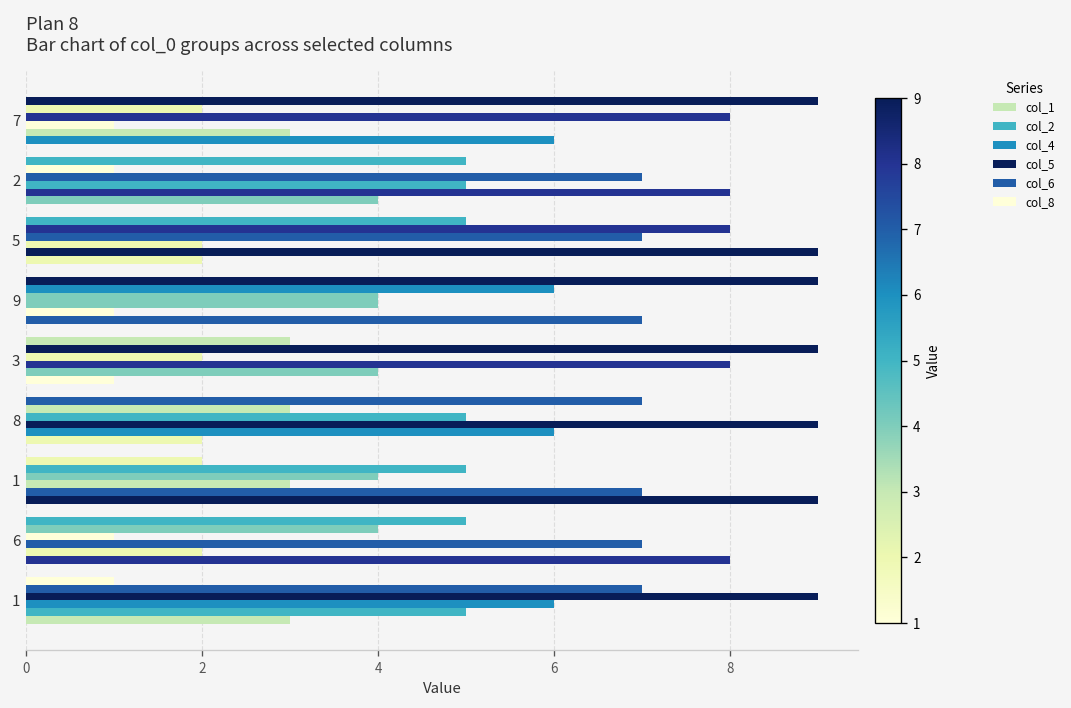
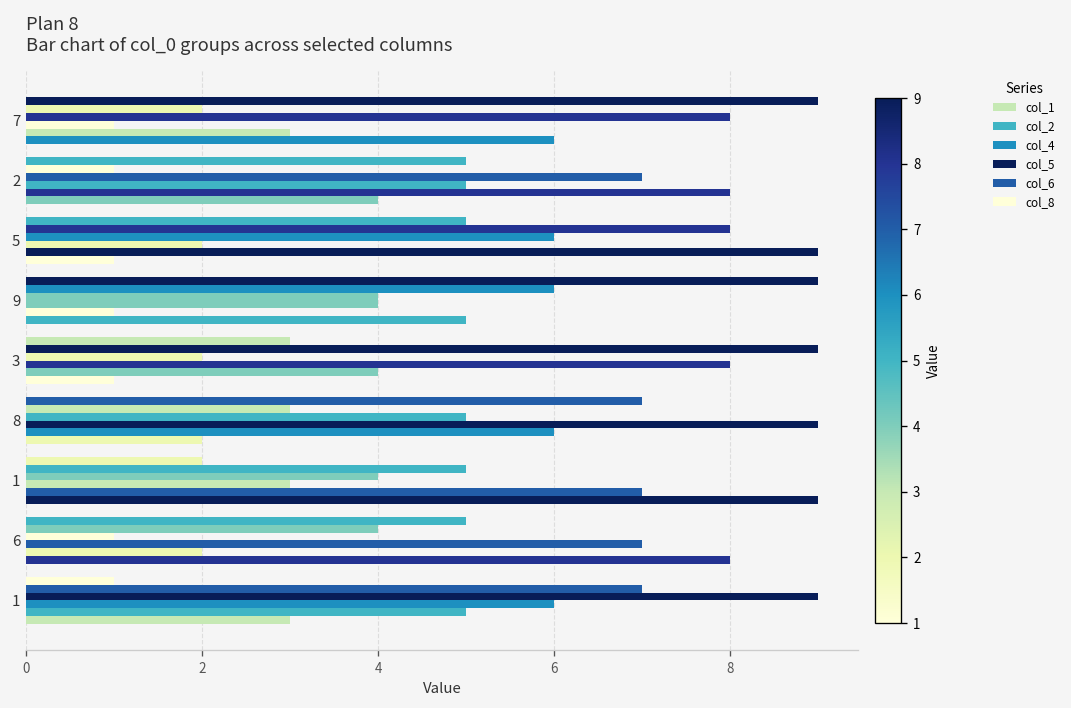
col_5, 5: 7 -> 6
col_1, 5: 2 -> 1
col_1, 9: 7 -> 5
